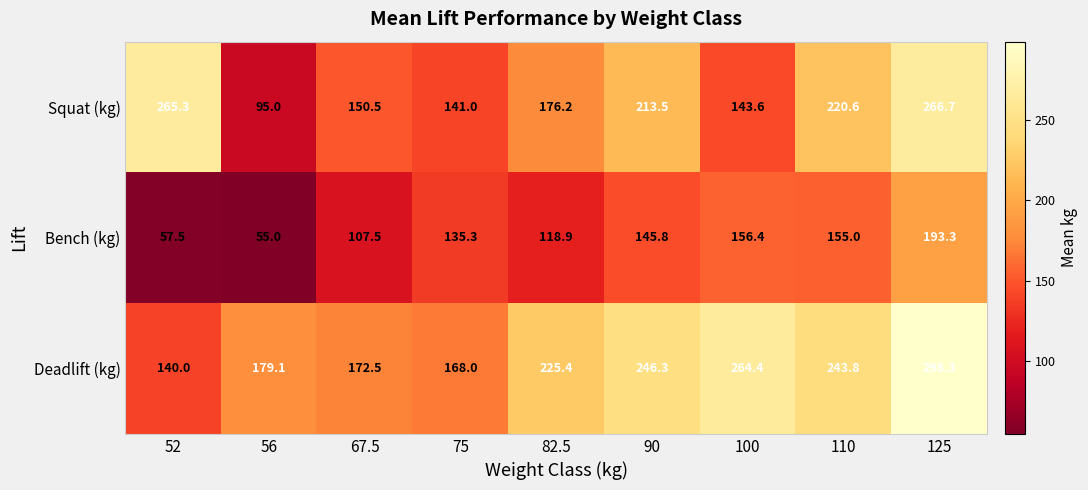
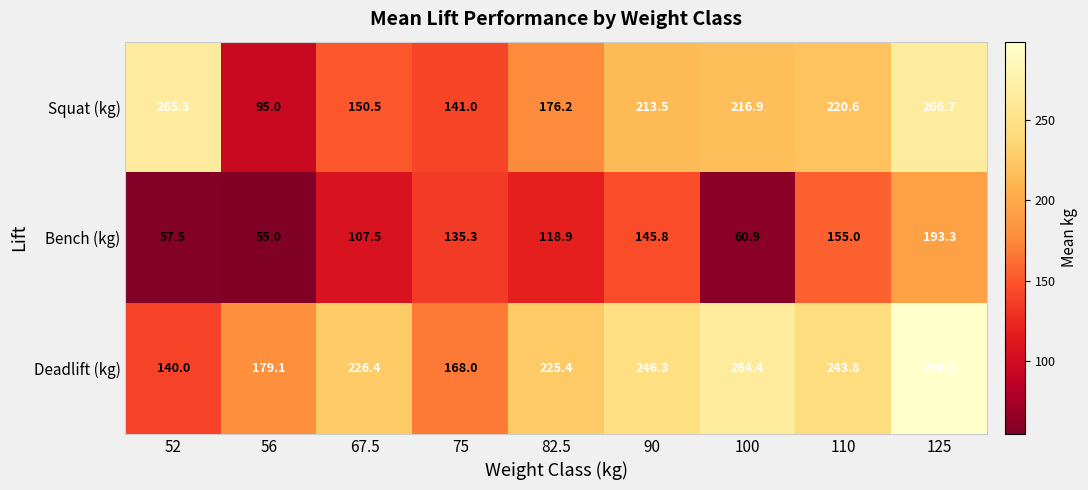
Squat (kg), 100: 143.6 -> 216.9
Bench (kg), 100: 156.4 -> 60.9
Deadlift (kg), 67.5: 172.5 -> 226.4
